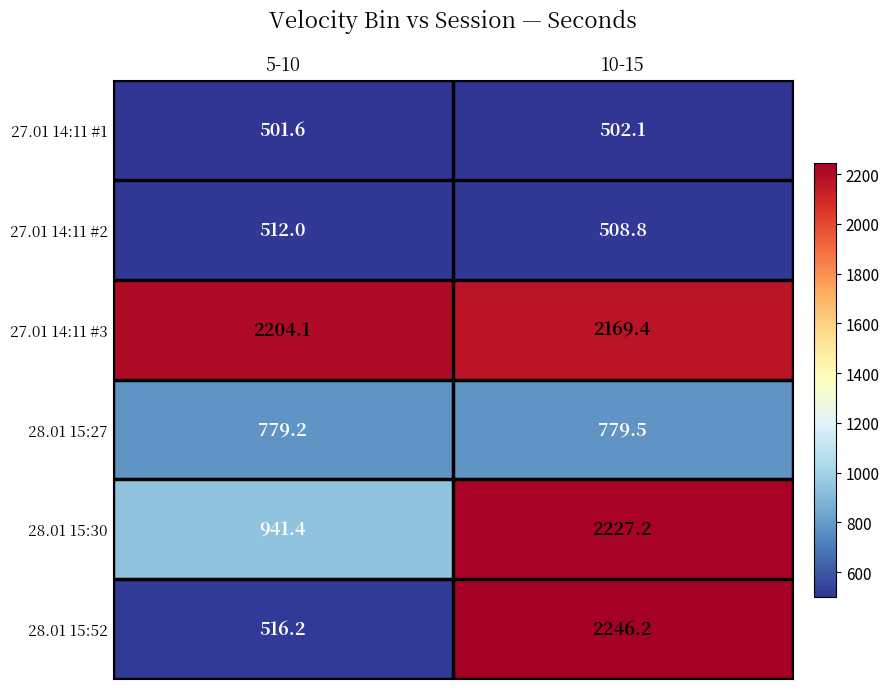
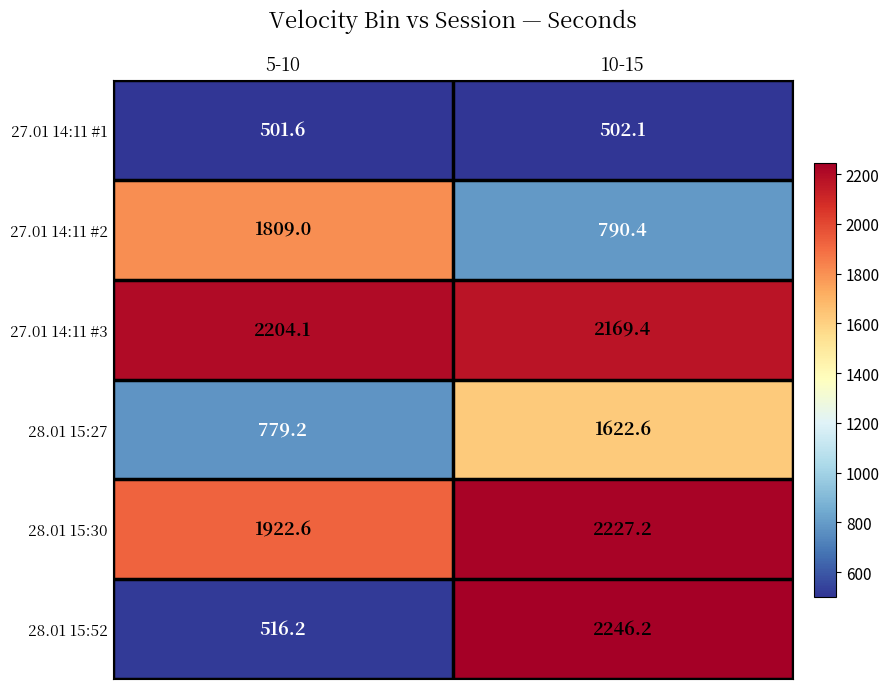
27.01 14:11 #2, 5-10: 512.0 -> 1809.0
27.01 14:11 #2, 10-15: 508.8 -> 790.4
28.01 15:27, 10-15: 779.5 -> 1622.6
28.01 15:30, 5-10: 941.4 -> 1922.6
